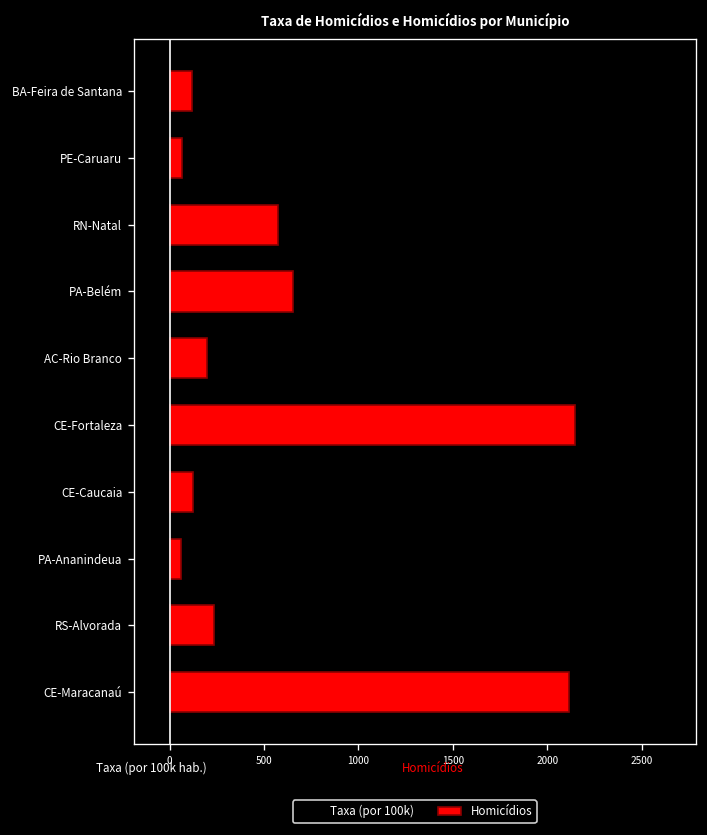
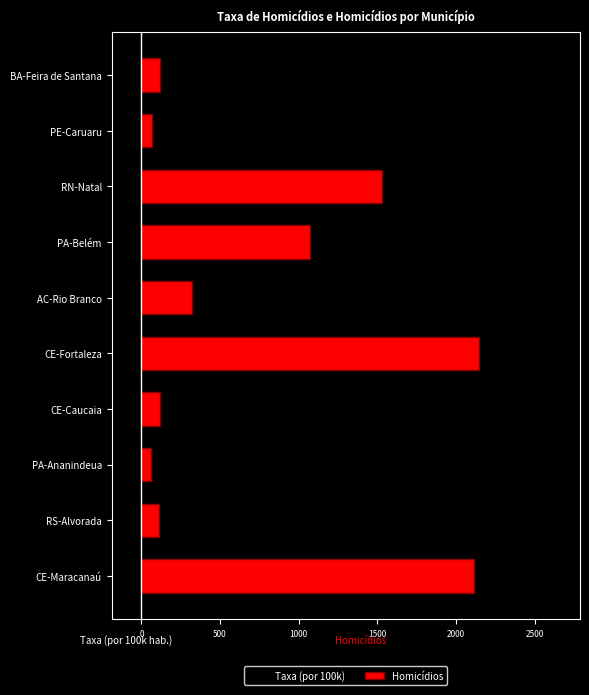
Homicídios, RN-Natal: 580 -> 1530
Homicídios, PA-Belém: 650 -> 1070
Homicídios, AC-Rio Branco: 200 -> 320
Homicídios, RS-Alvorada: 230 -> 110
